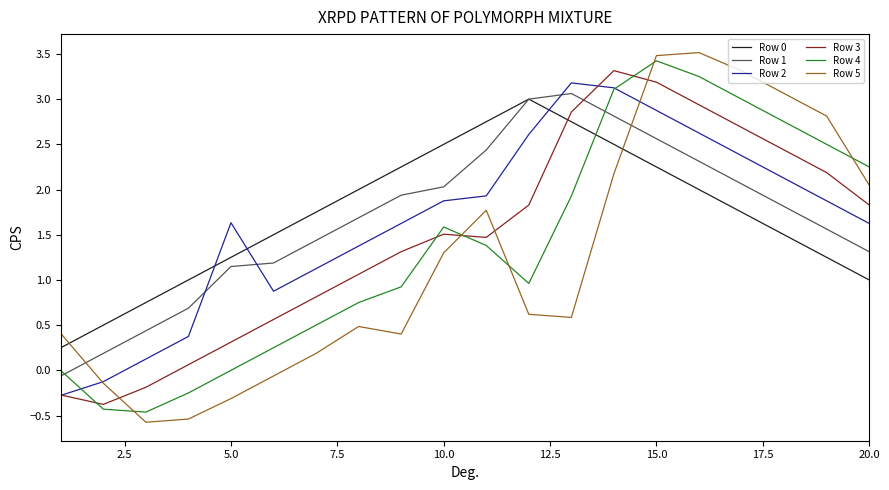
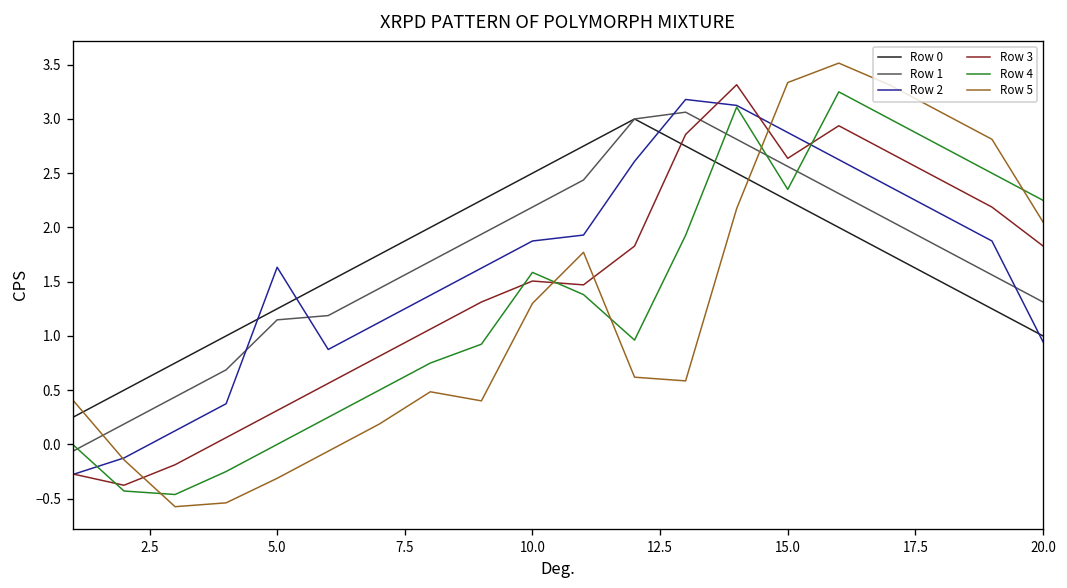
Row 1, 10.0: 2.0 -> 2.2
Row 3, 15.0: 3.2 -> 2.6
Row 4, 15.0: 3.4 -> 2.4
Row 5, 15.0: 3.5 -> 3.3
Row 2, 20.0: 1.6 -> 0.9
